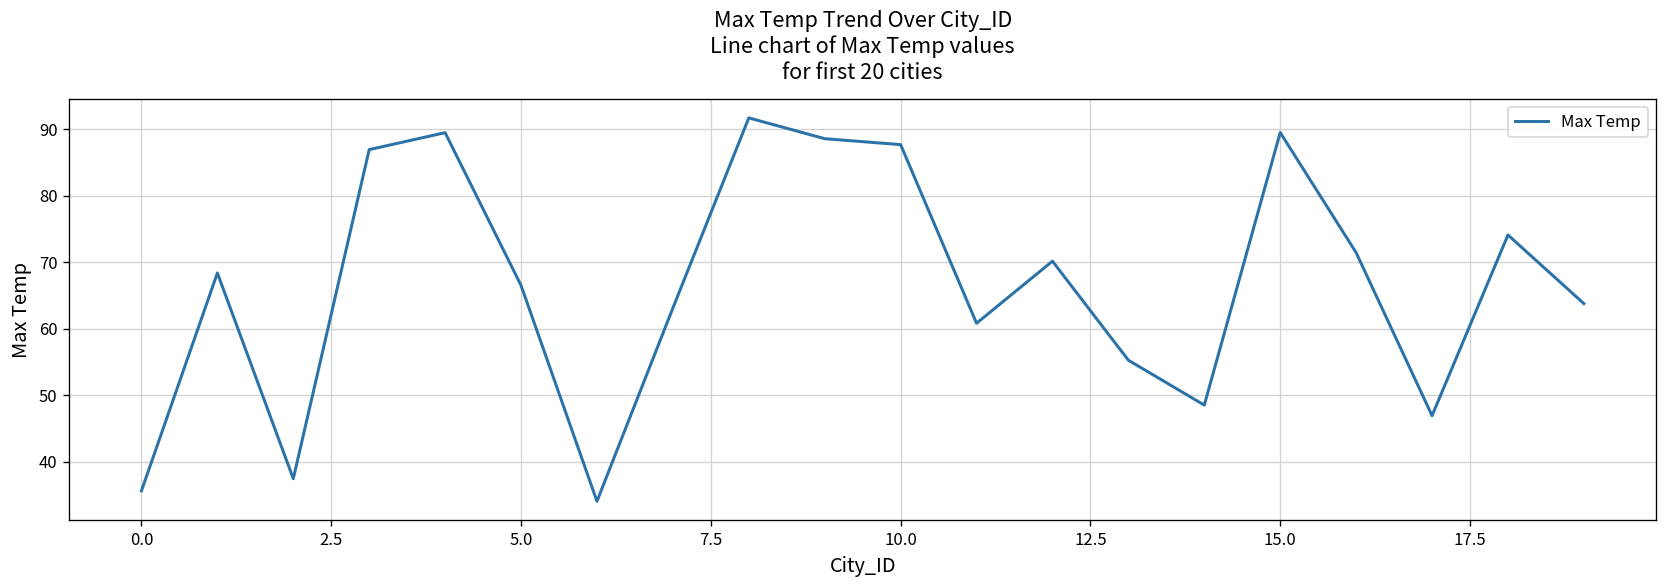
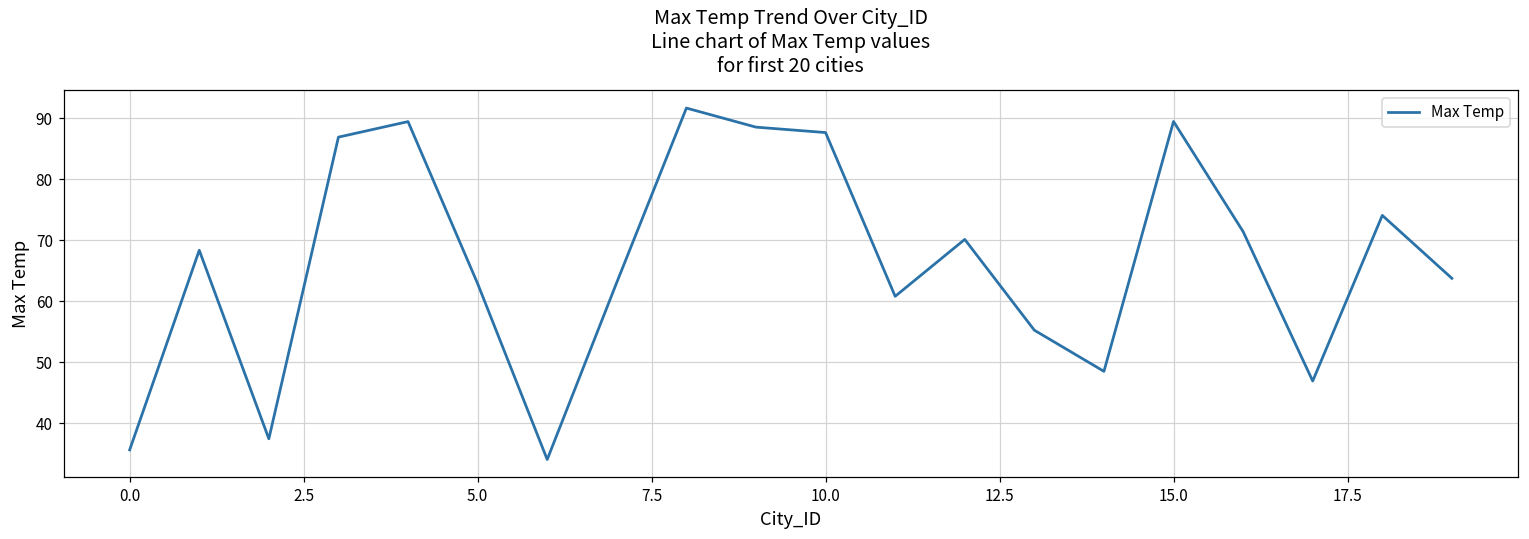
5.0: 66 -> 63
